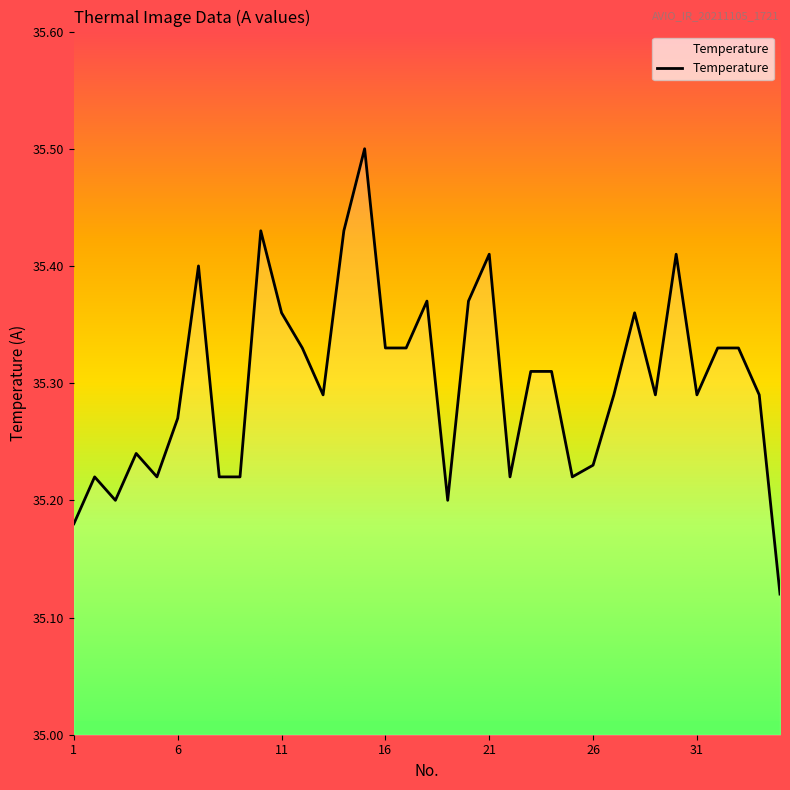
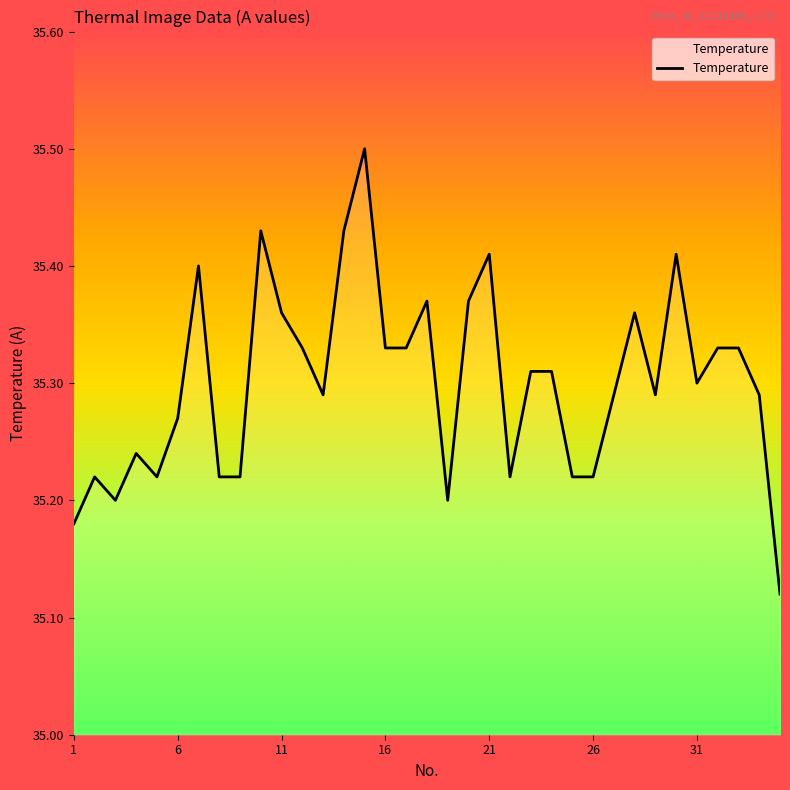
26: 35.23 -> 35.22
31: 35.29 -> 35.30
